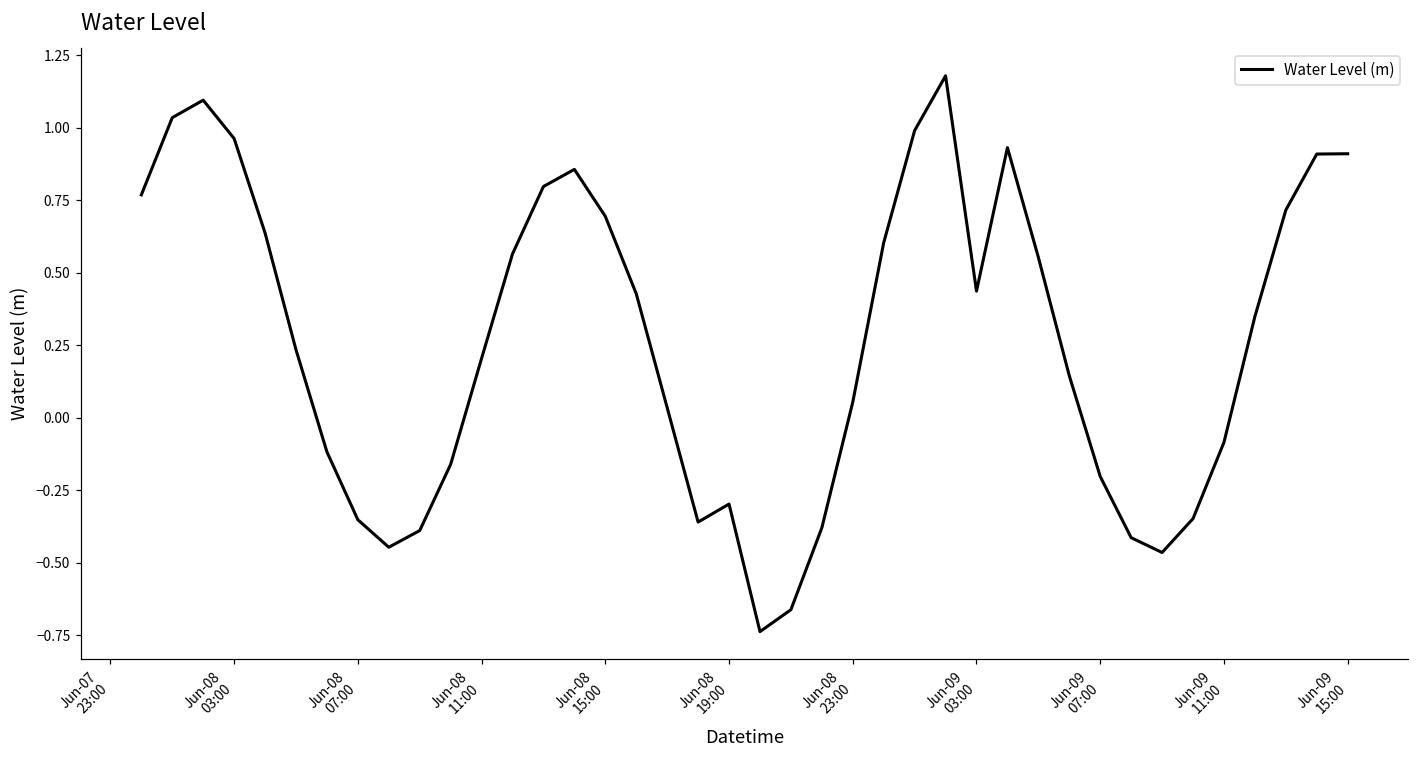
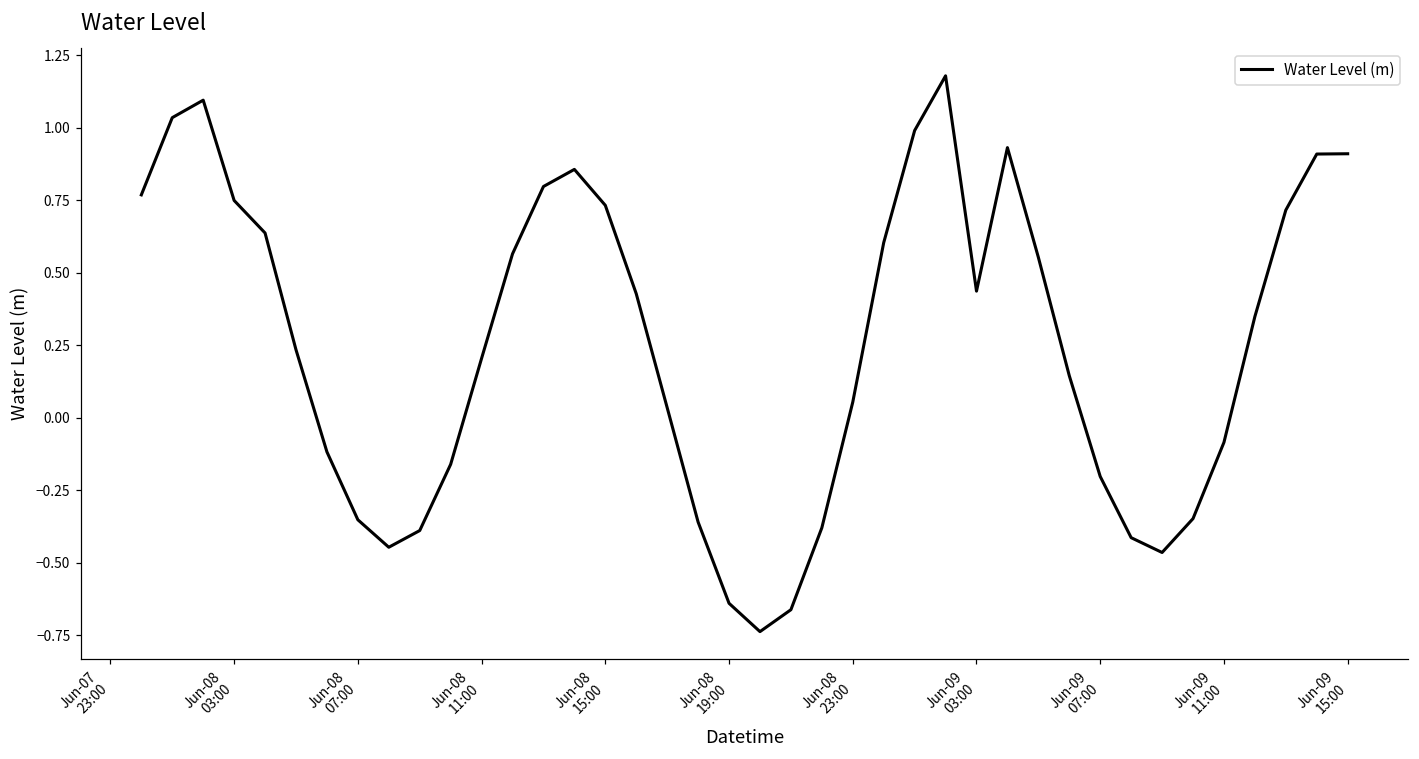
Jun-08 03:00: 0.96 -> 0.75
Jun-08 15:00: 0.69 -> 0.73
Jun-08 19:00: -0.30 -> -0.64
